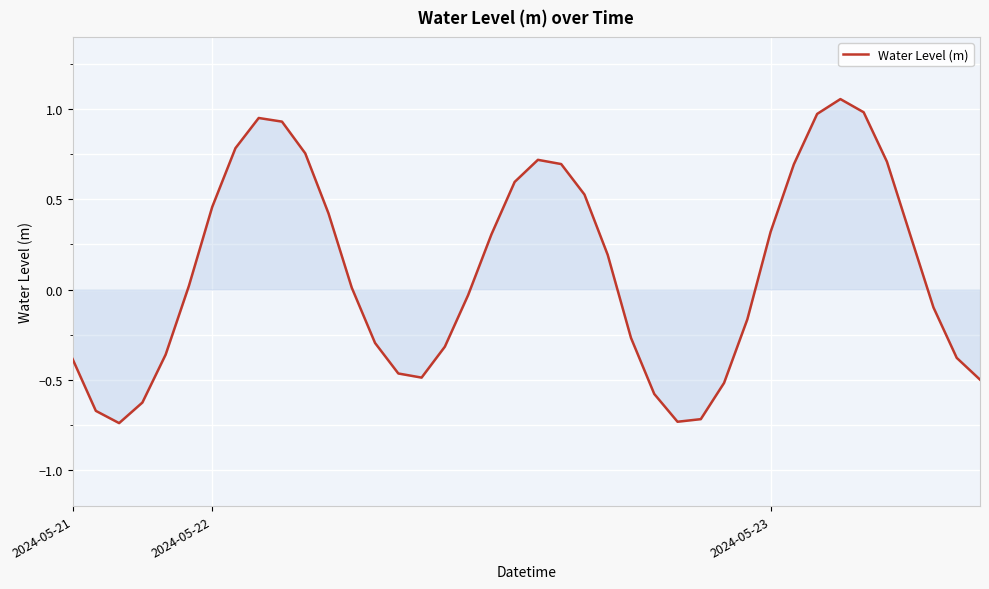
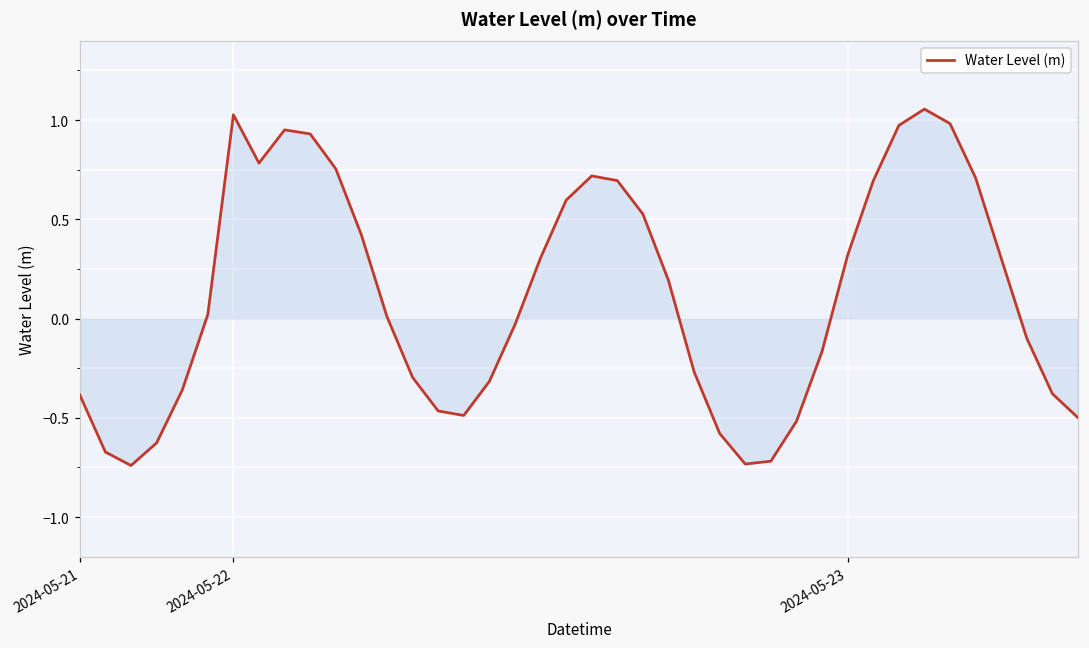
Water Level (m), 2024-05-22: 0.46 -> 1.03
